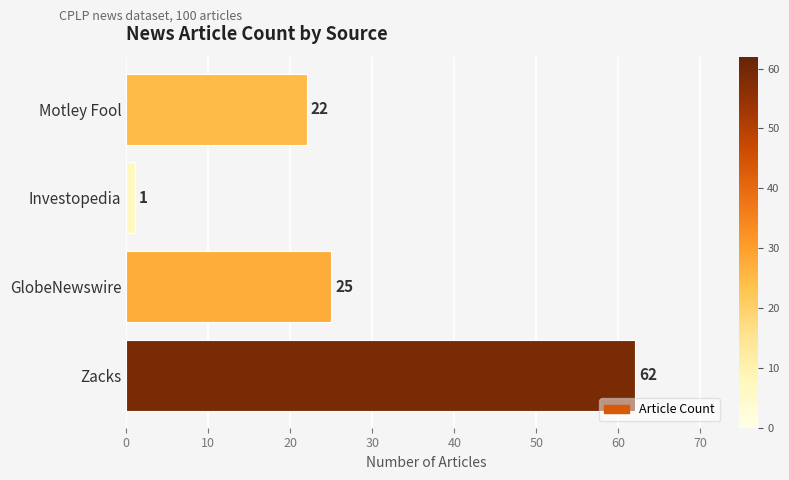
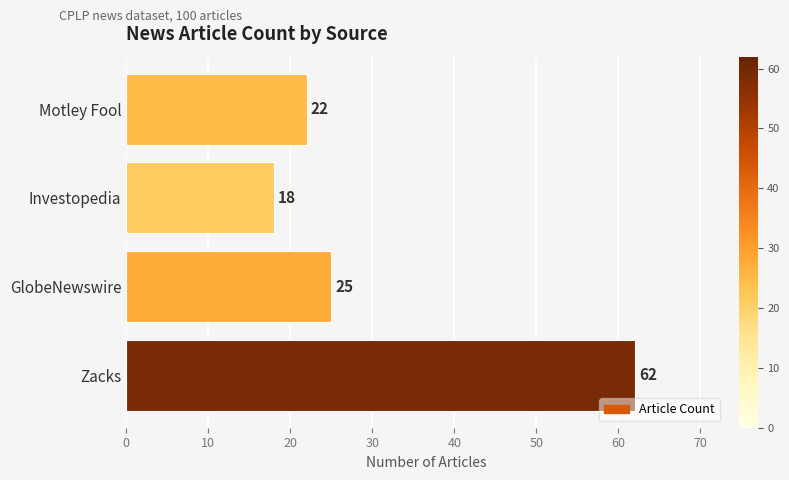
Investopedia: 1 -> 18
